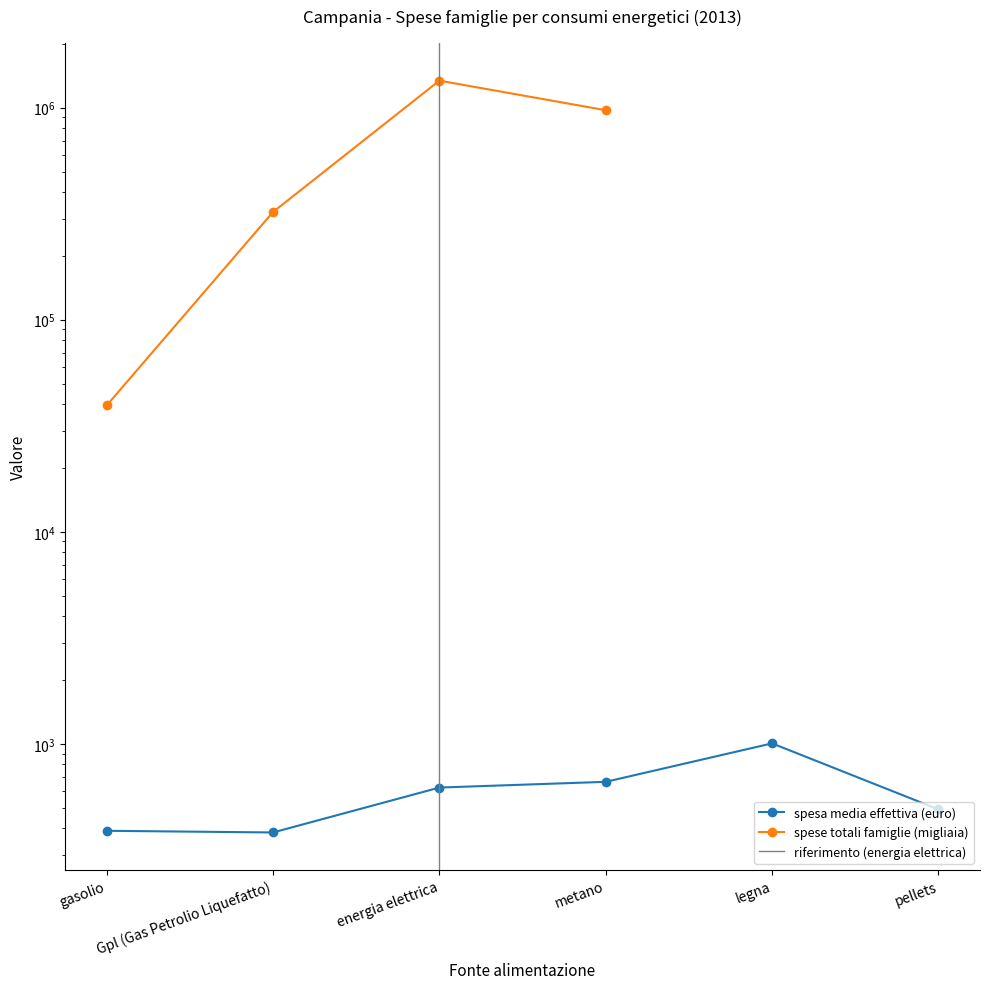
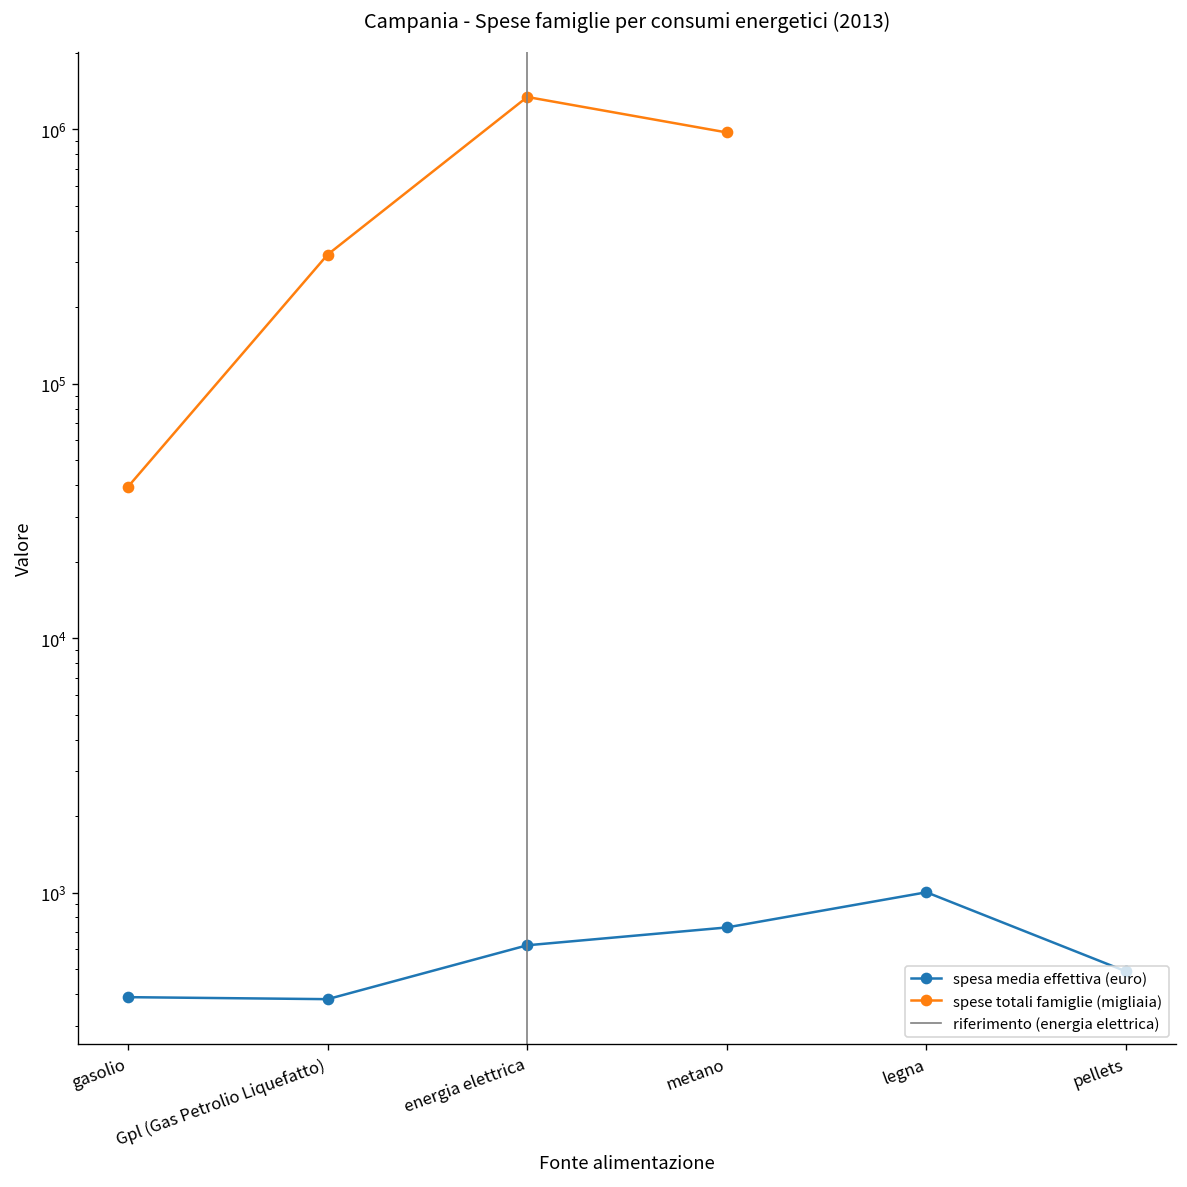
spesa media effettiva (euro), metano: 660 -> 730
